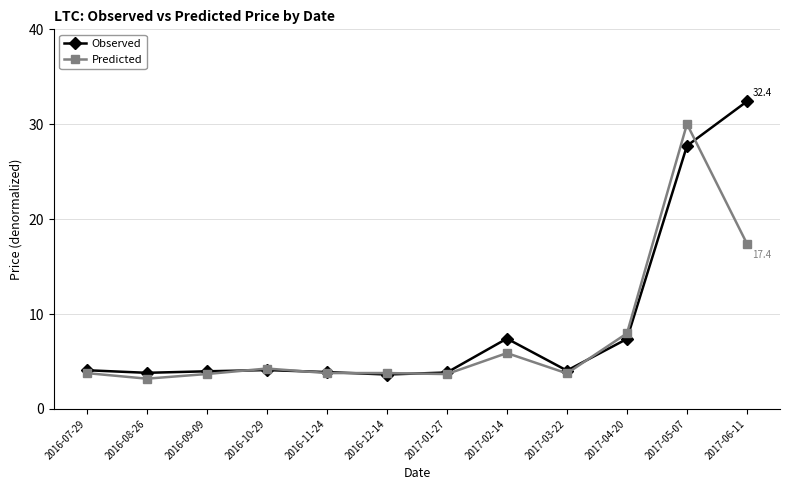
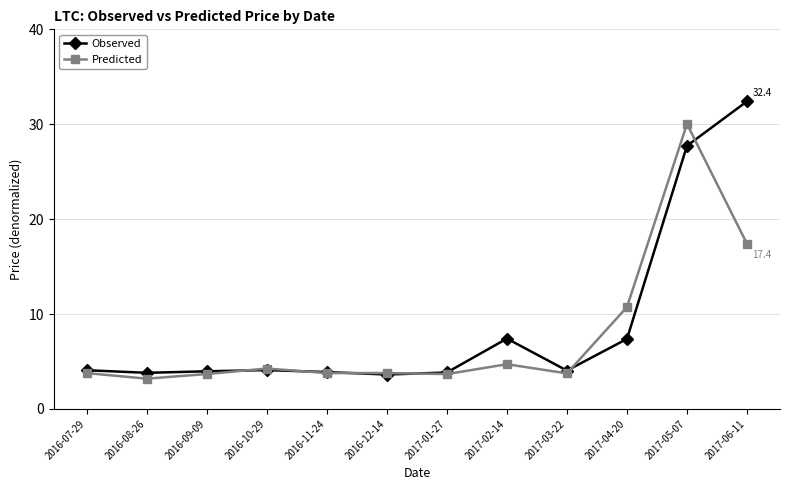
Predicted, 2017-02-14: 6 -> 5
Predicted, 2017-04-20: 8 -> 11
